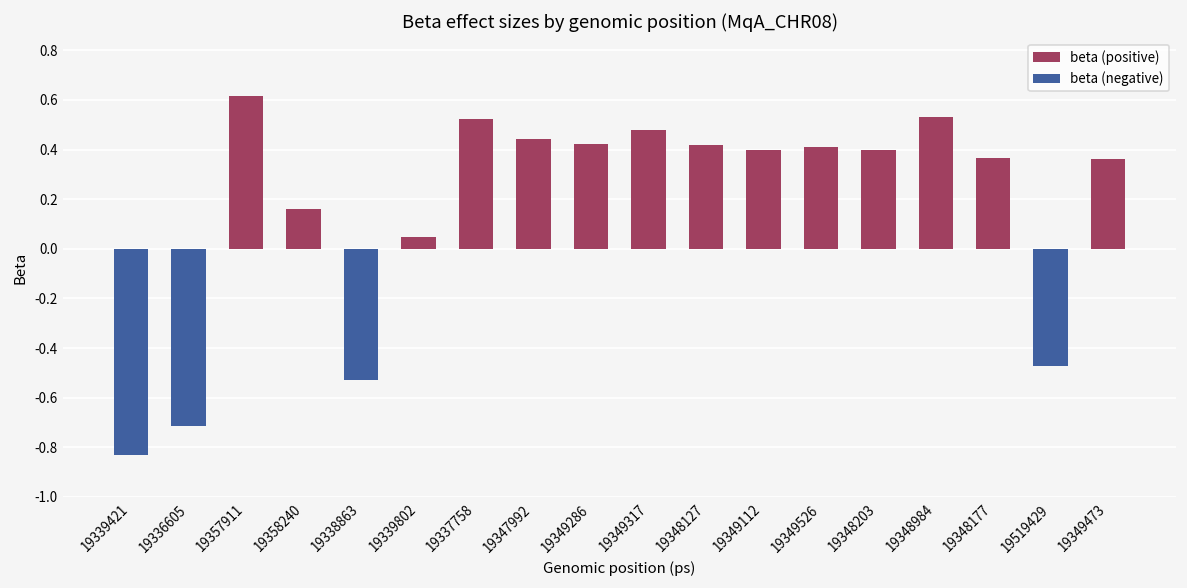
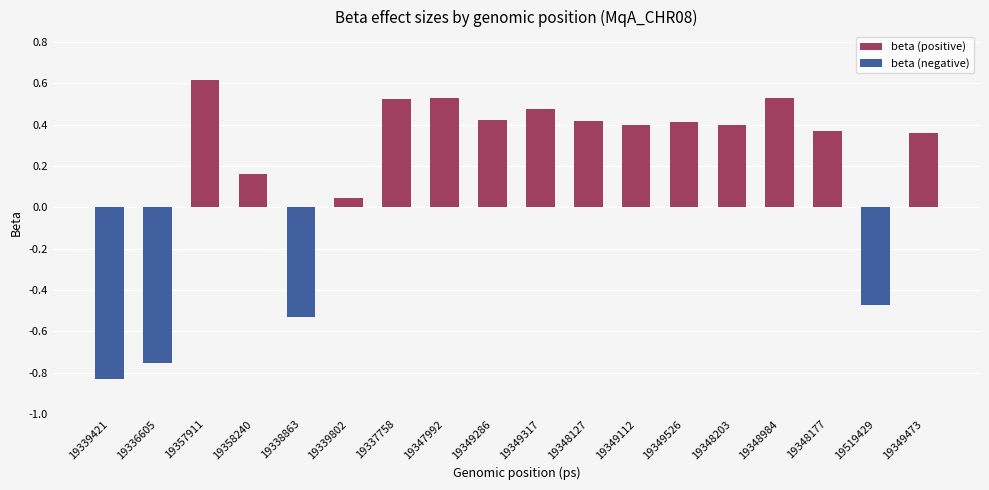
beta (negative), 19336605: -0.72 -> -0.76
beta (positive), 19347992: 0.44 -> 0.53
